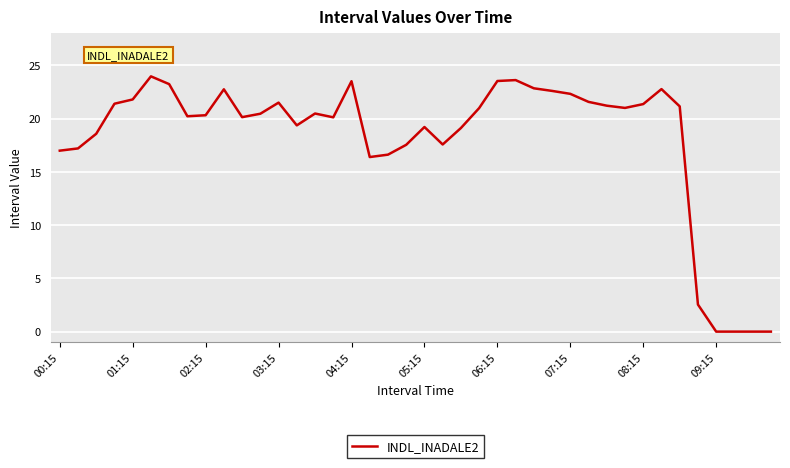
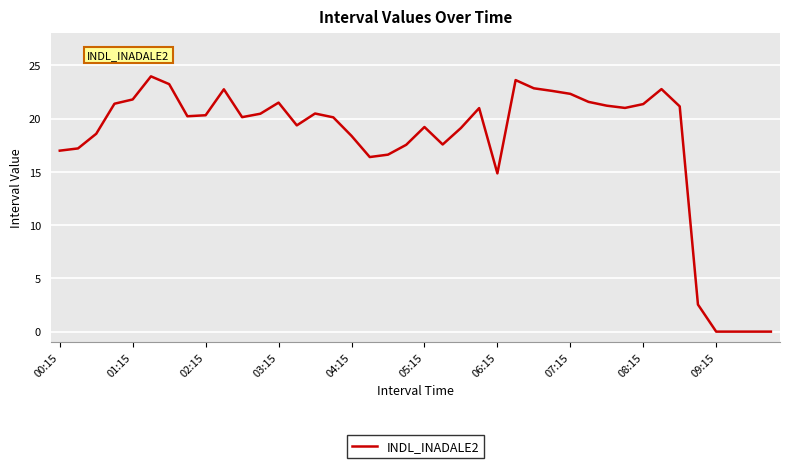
04:15: 23.5 -> 18.4
06:15: 23.5 -> 14.9
